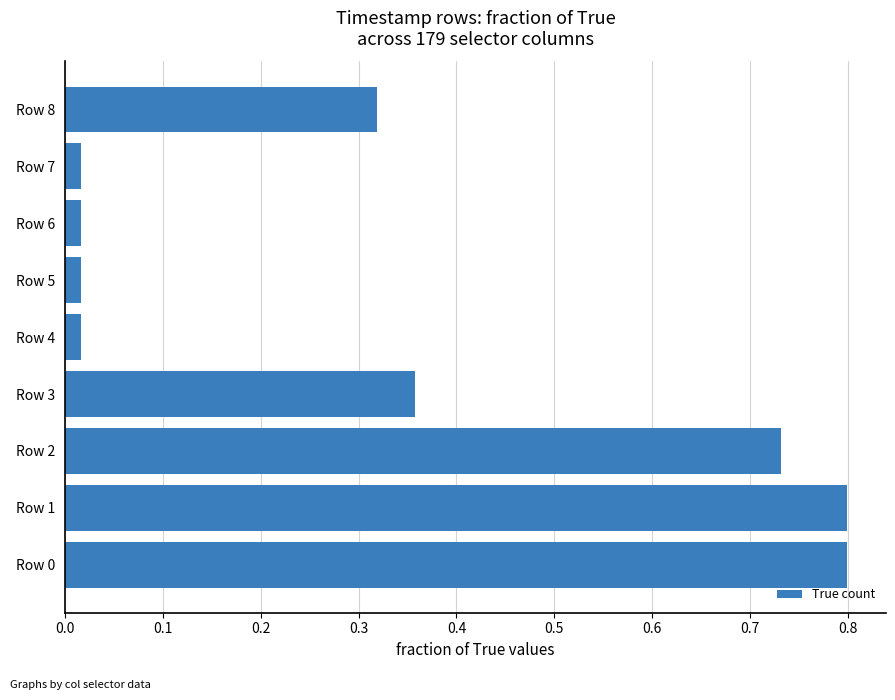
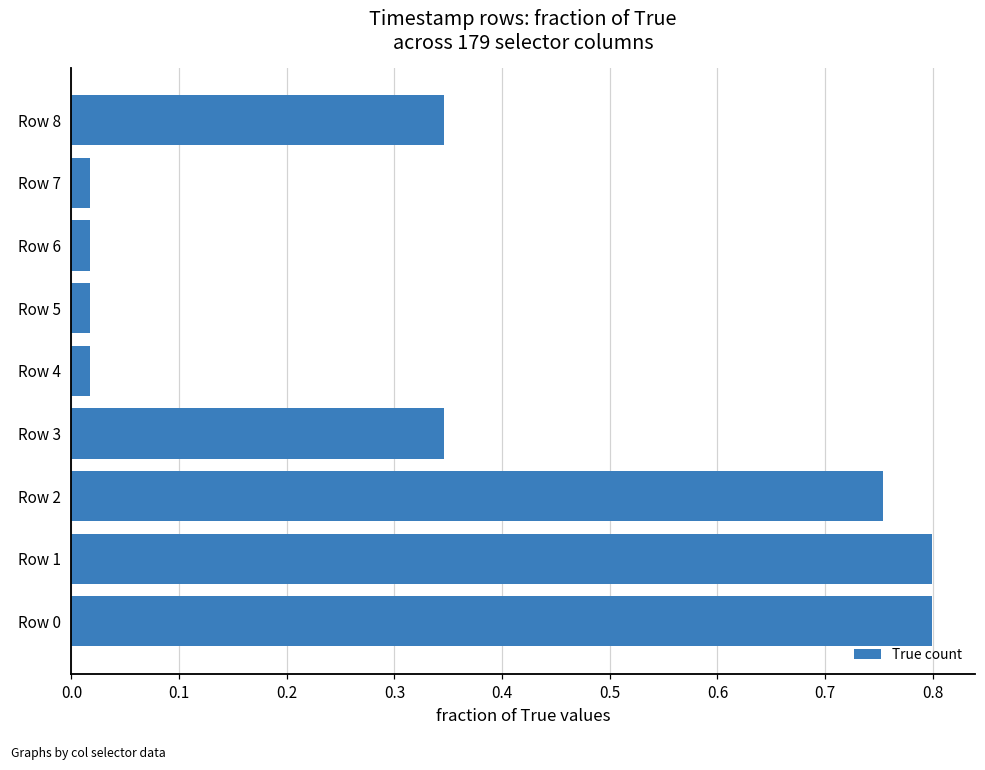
Row 8: 0.32 -> 0.35
Row 3: 0.36 -> 0.35
Row 2: 0.73 -> 0.75
